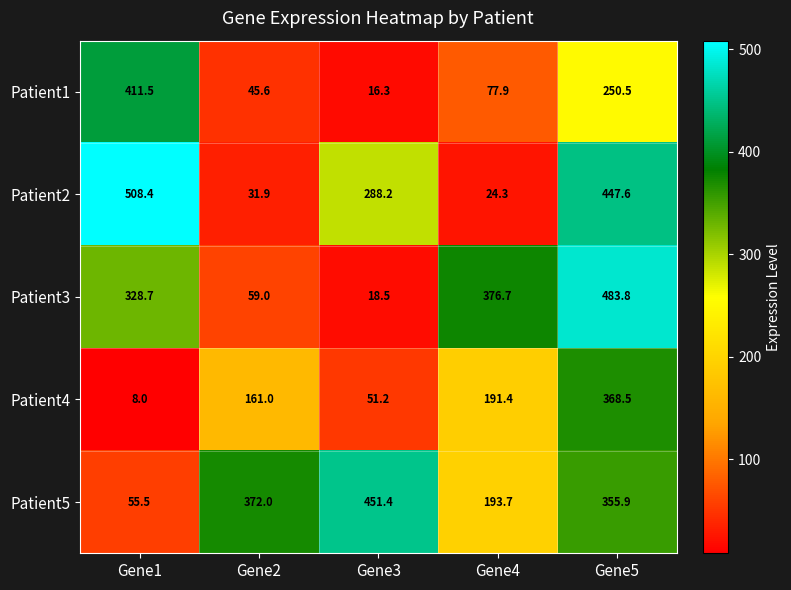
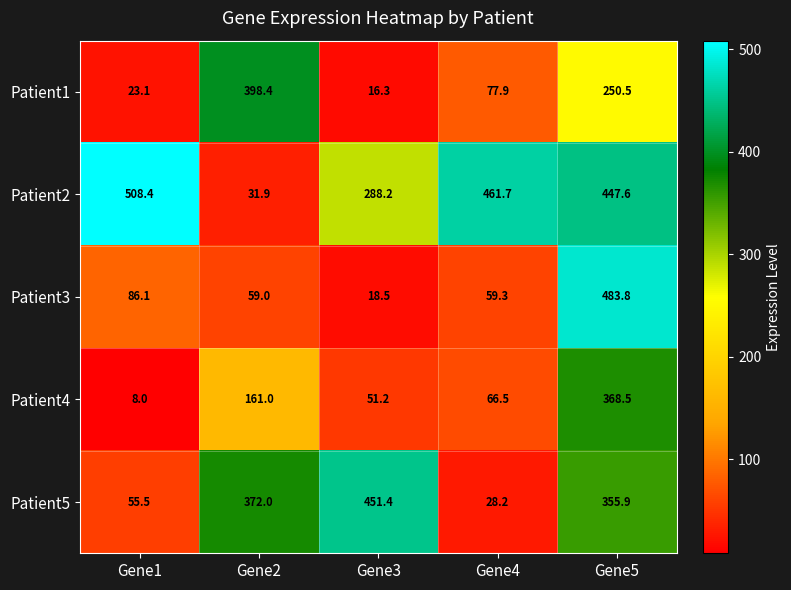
Patient1, Gene1: 411.5 -> 23.1
Patient1, Gene2: 45.6 -> 398.4
Patient2, Gene4: 24.3 -> 461.7
Patient3, Gene1: 328.7 -> 86.1
Patient3, Gene4: 376.7 -> 59.3
Patient4, Gene4: 191.4 -> 66.5
Patient5, Gene4: 193.7 -> 28.2
